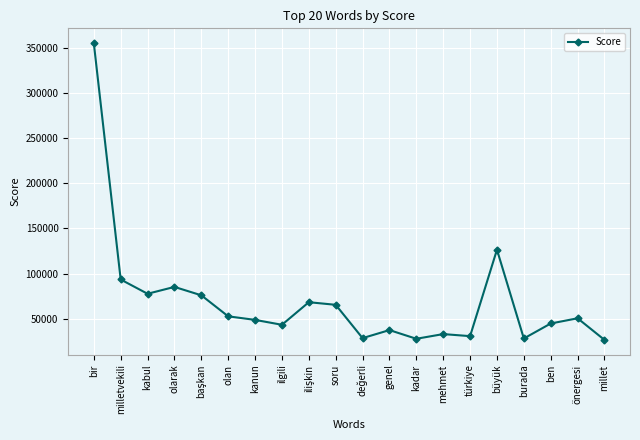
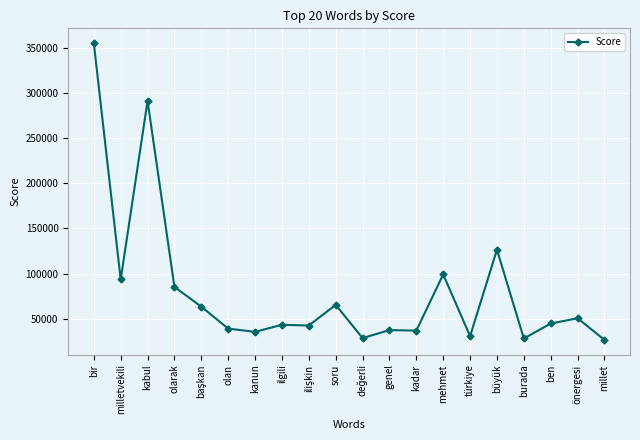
kabul: 80000 -> 290000
başkan: 80000 -> 60000
olan: 50000 -> 40000
kanun: 50000 -> 40000
ilişkin: 70000 -> 40000
kadar: 30000 -> 40000
mehmet: 30000 -> 100000
